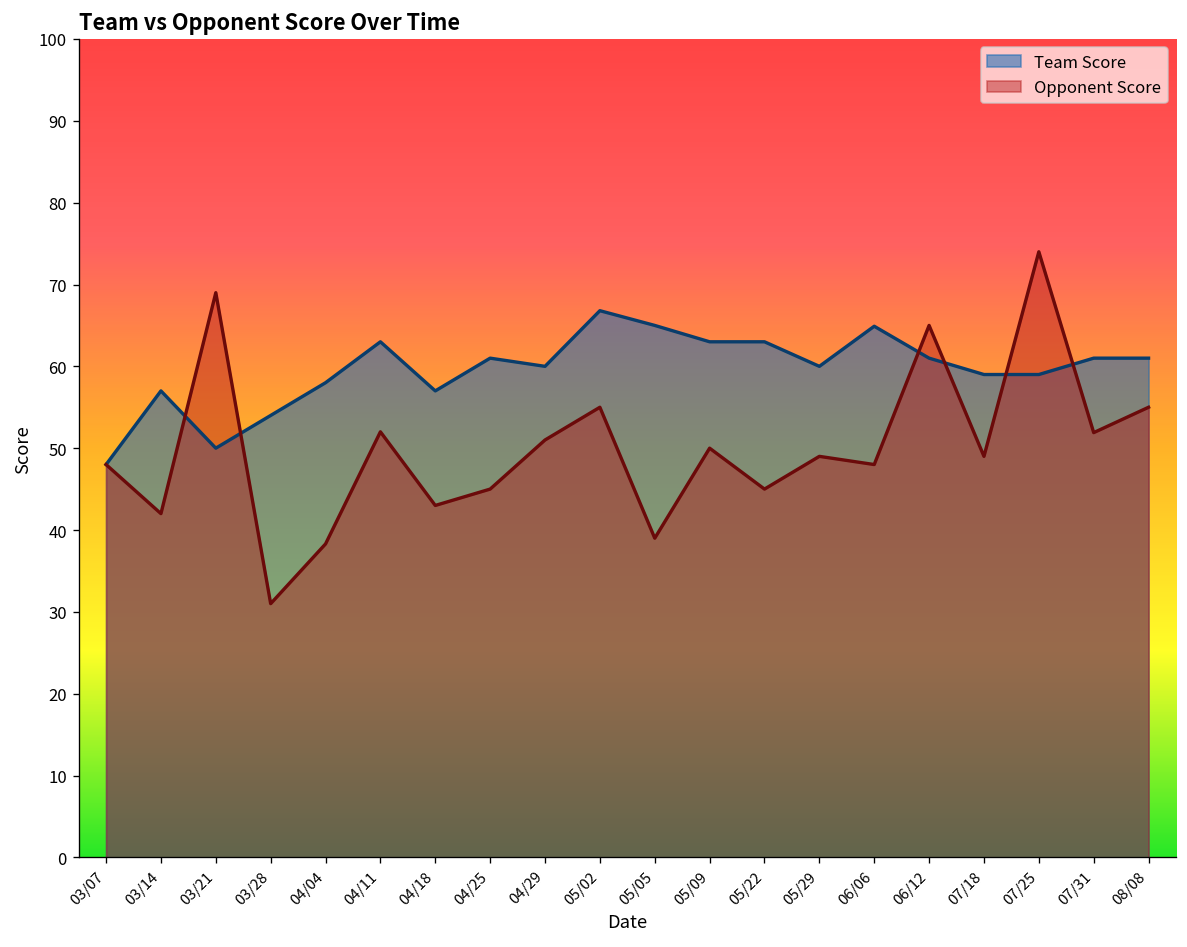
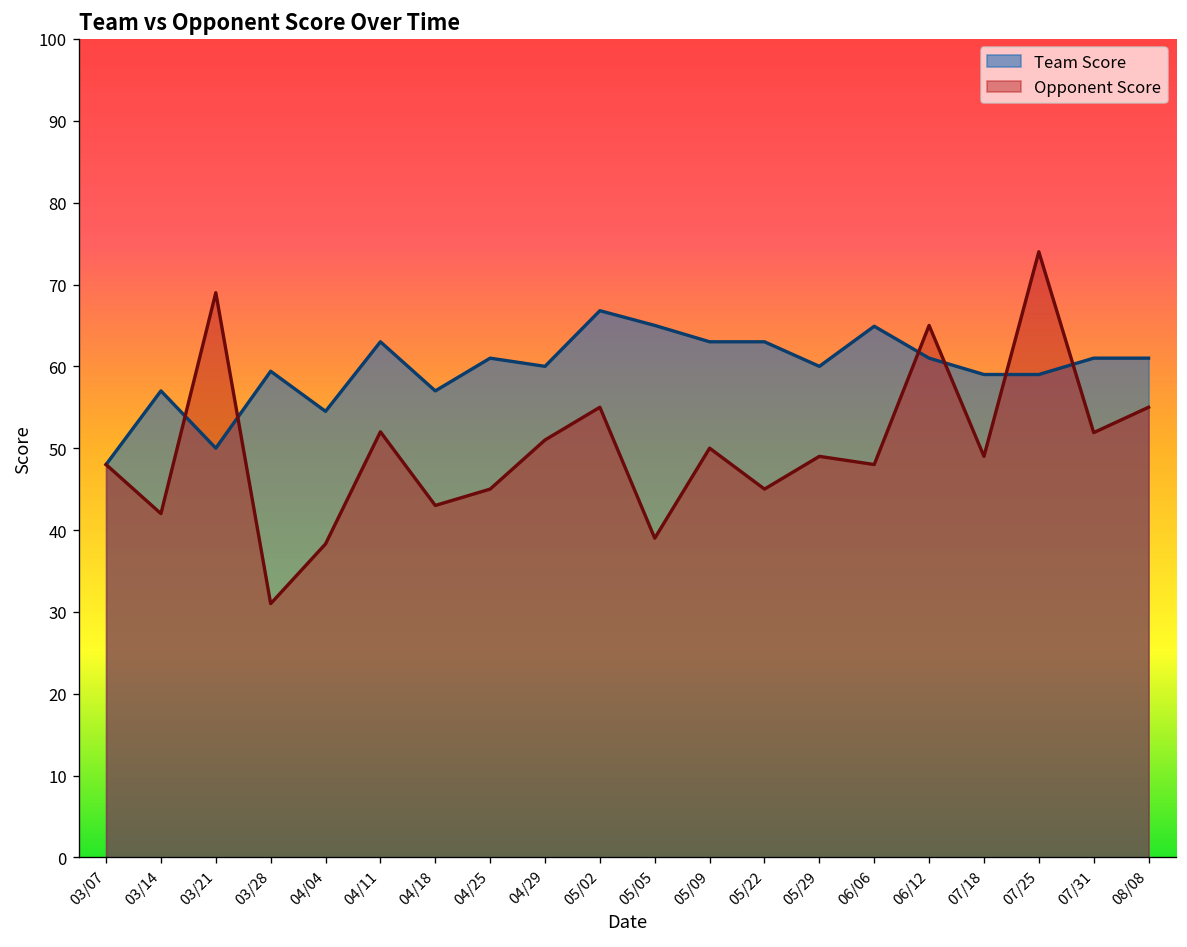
Team Score, 03/28: 54 -> 59
Team Score, 04/04: 58 -> 55
